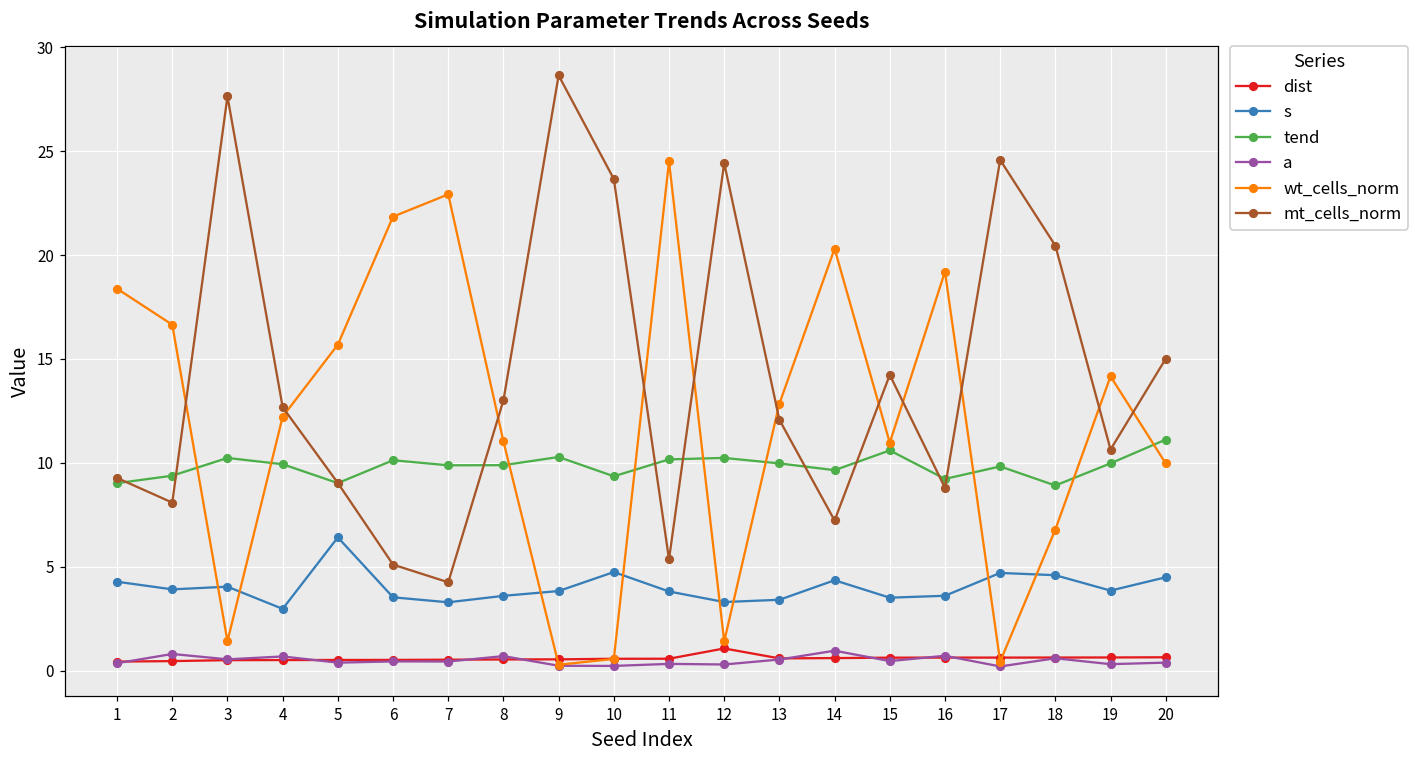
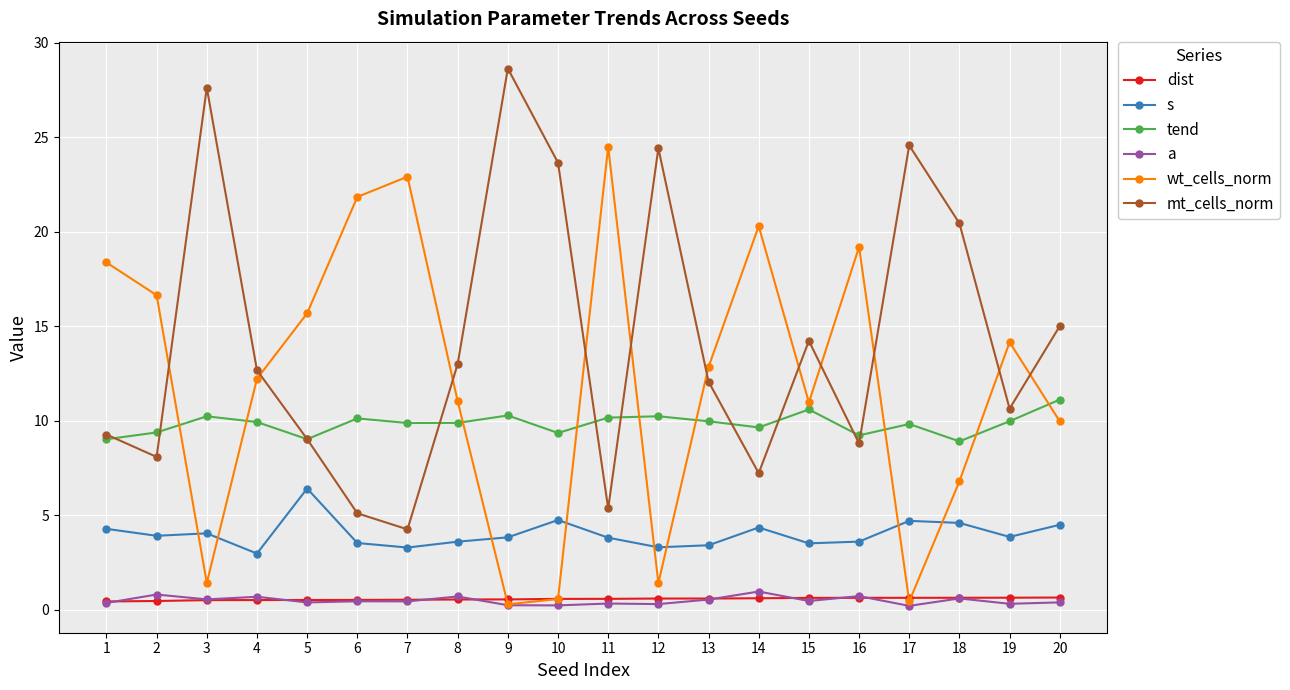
dist, 12: 1.1 -> 0.6
